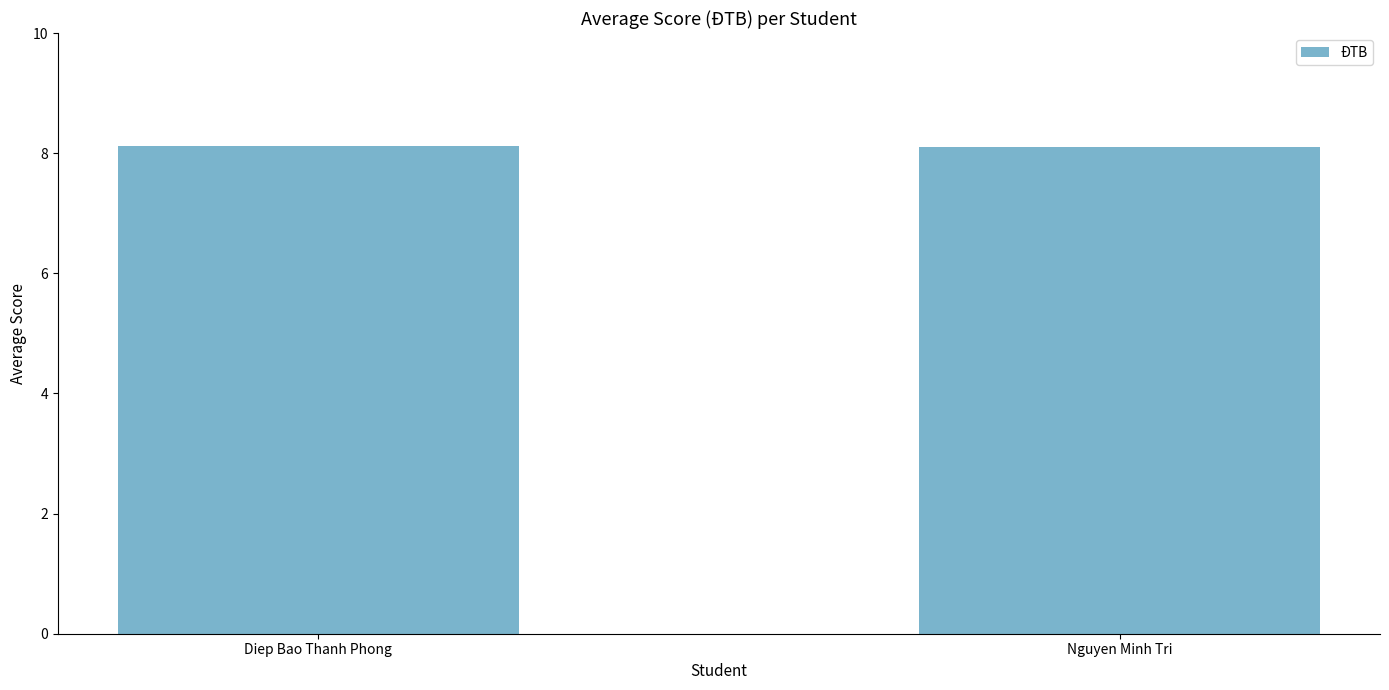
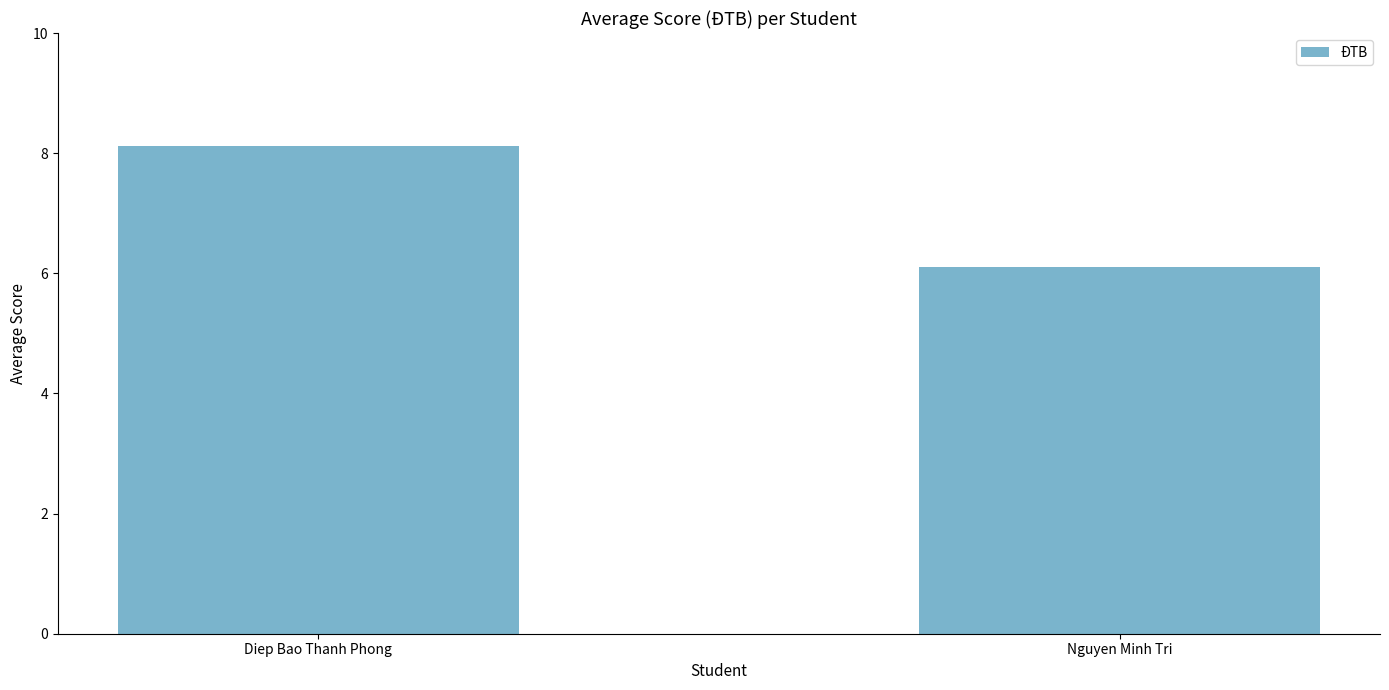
Nguyen Minh Tri: 8.1 -> 6.1
